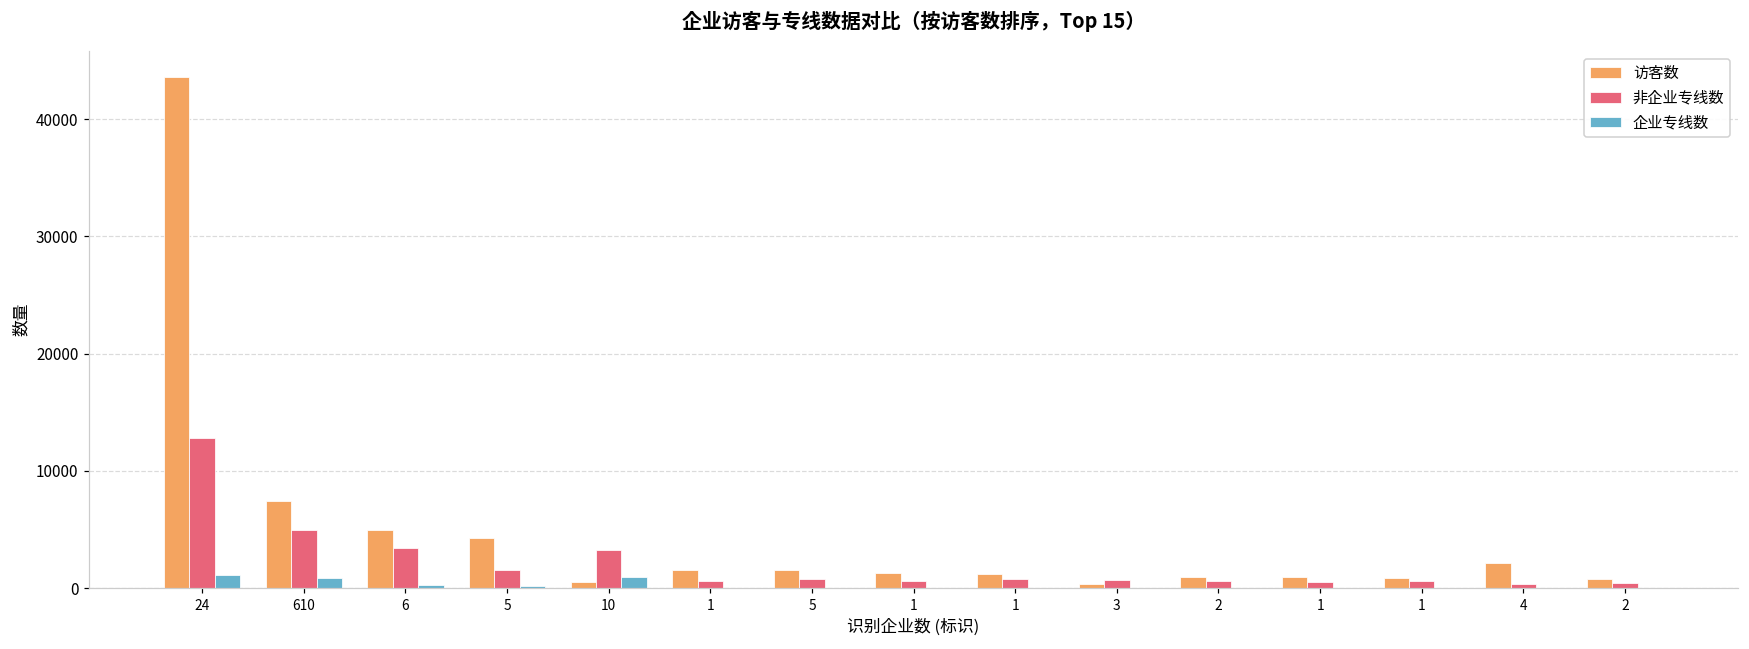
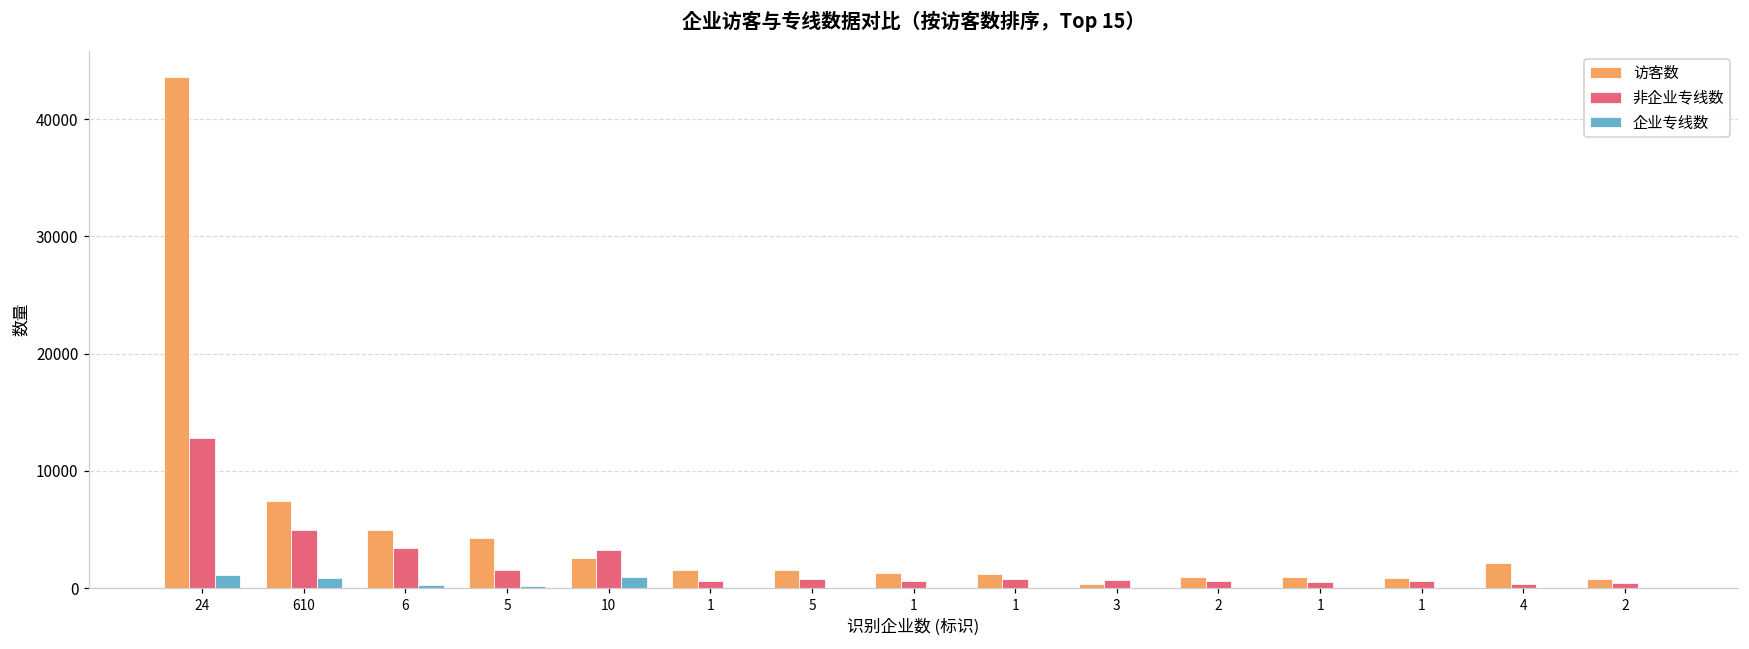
访客数, 10: 500 -> 2600
